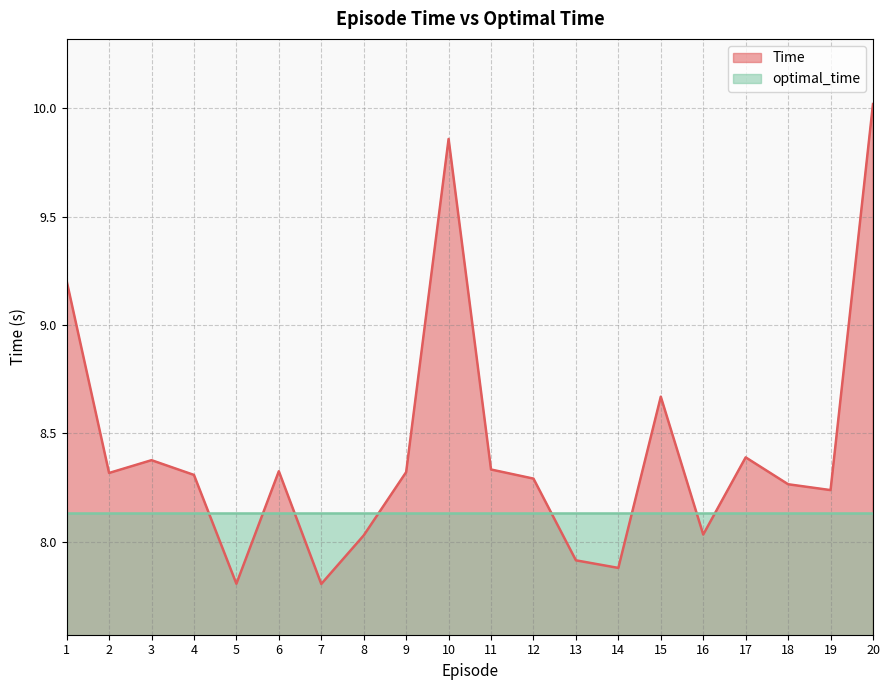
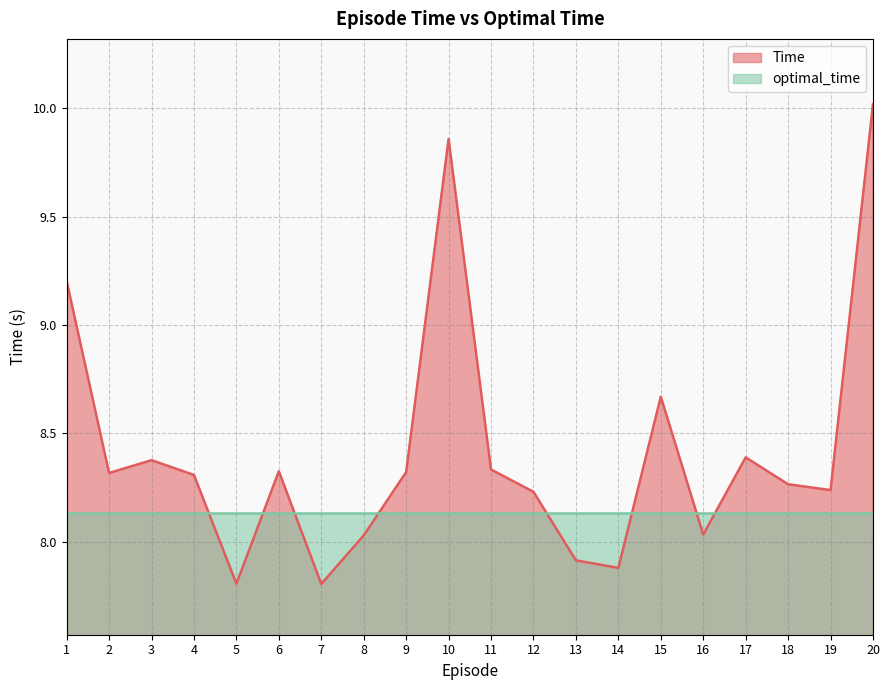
Time, 12: 8.29 -> 8.23
